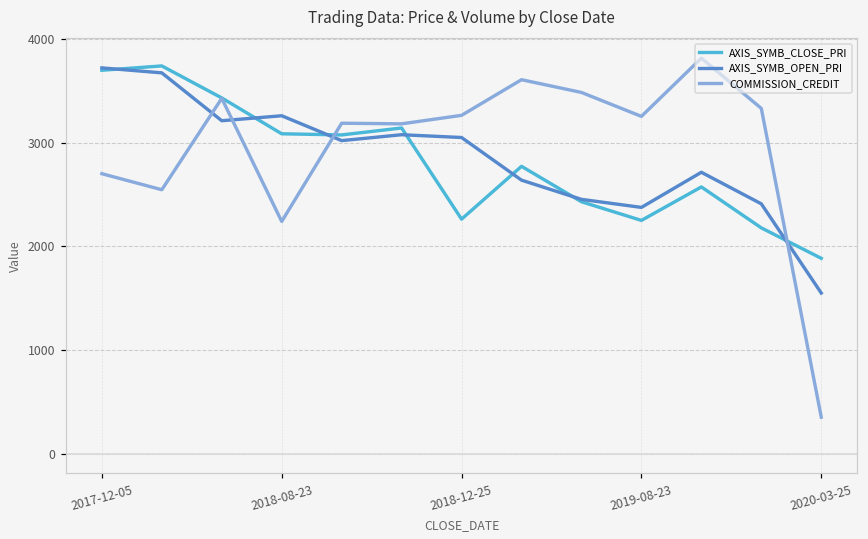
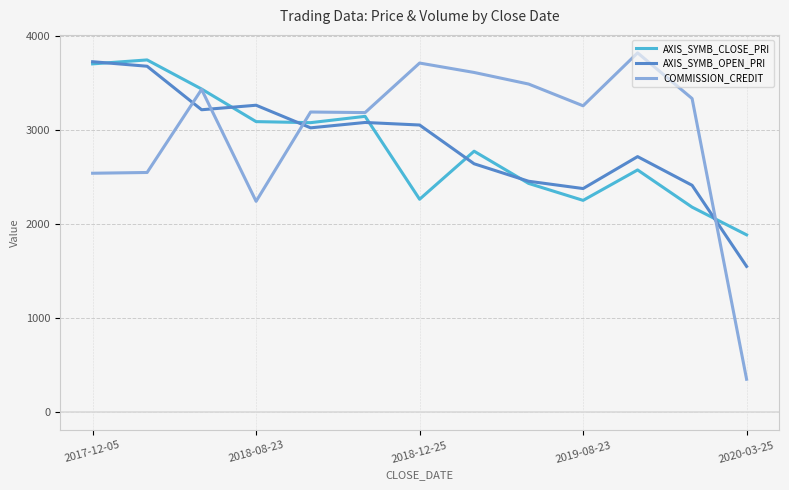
COMMISSION_CREDIT, 2017-12-05: 2700 -> 2500
COMMISSION_CREDIT, 2018-12-25: 3300 -> 3700
